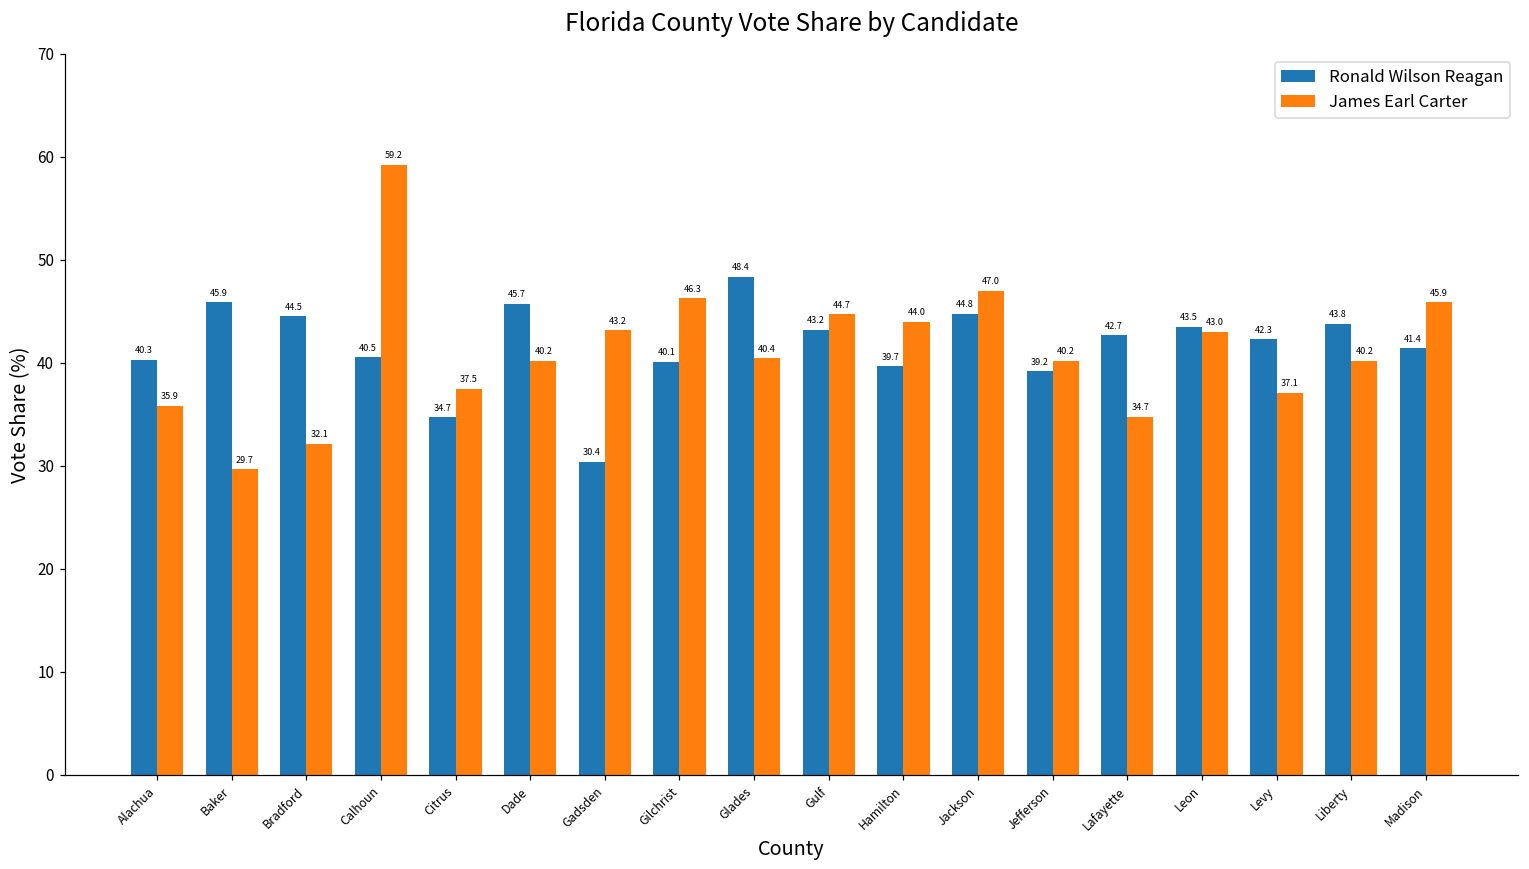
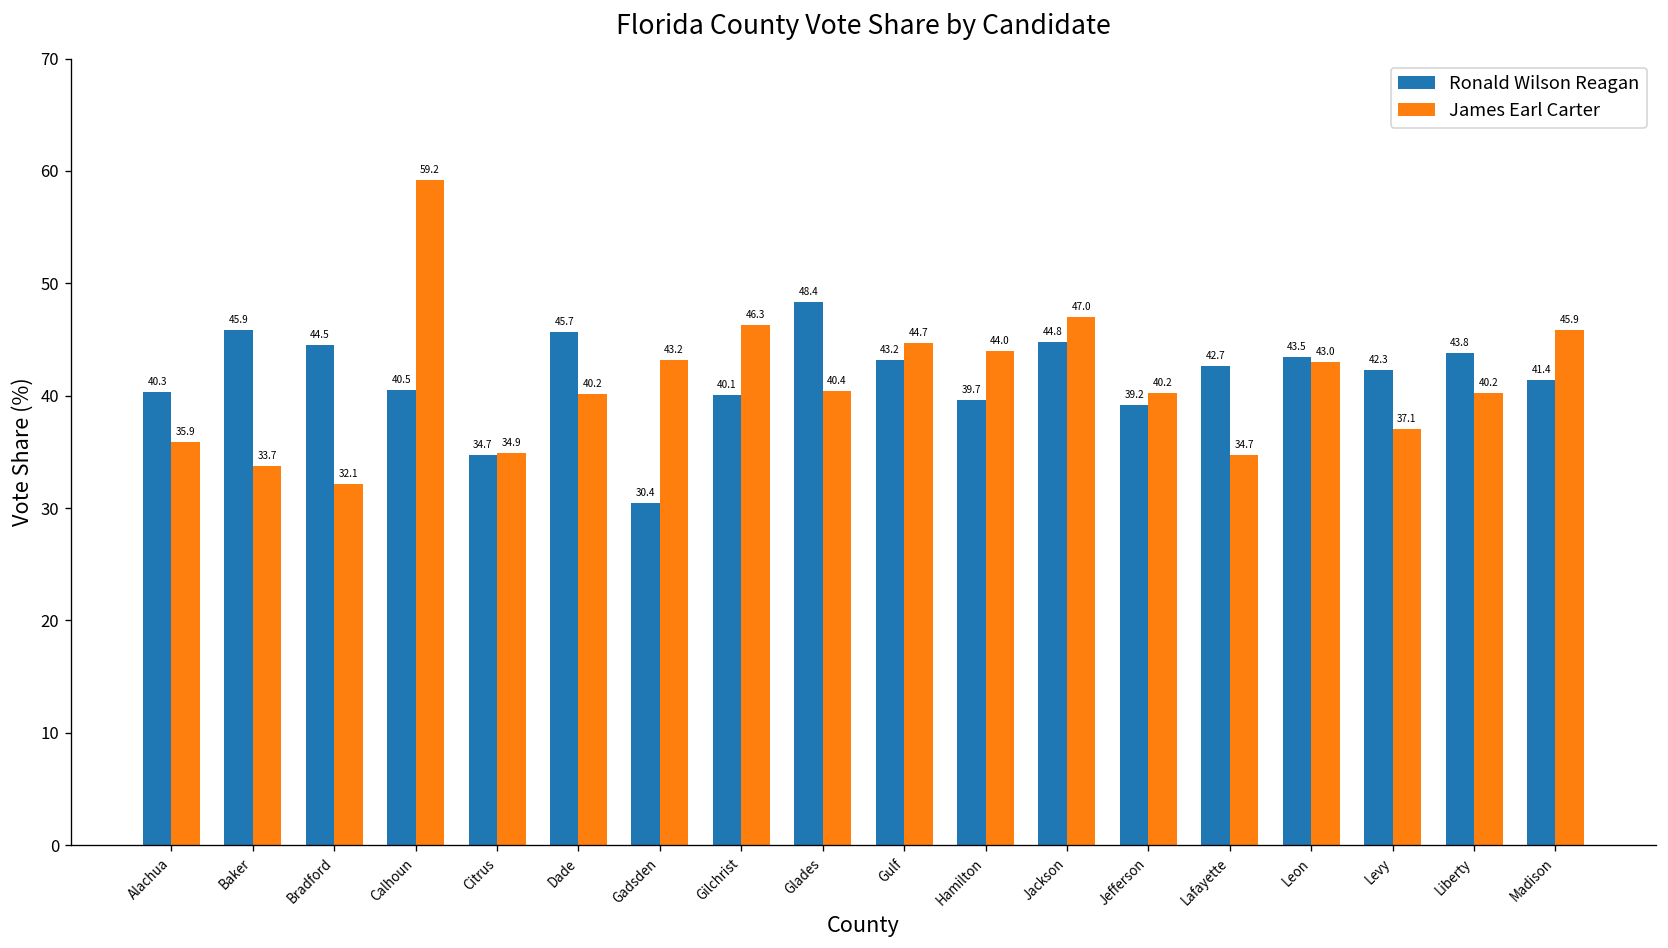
James Earl Carter, Baker: 29.7 -> 33.7
James Earl Carter, Citrus: 37.5 -> 34.9
